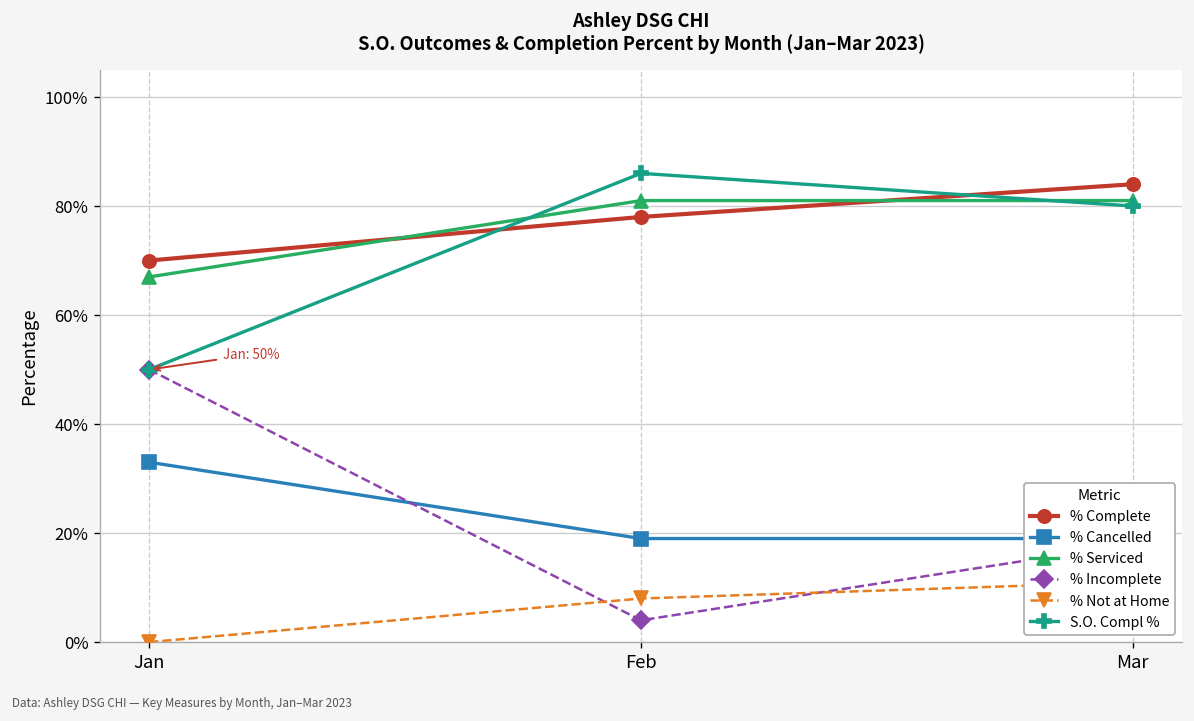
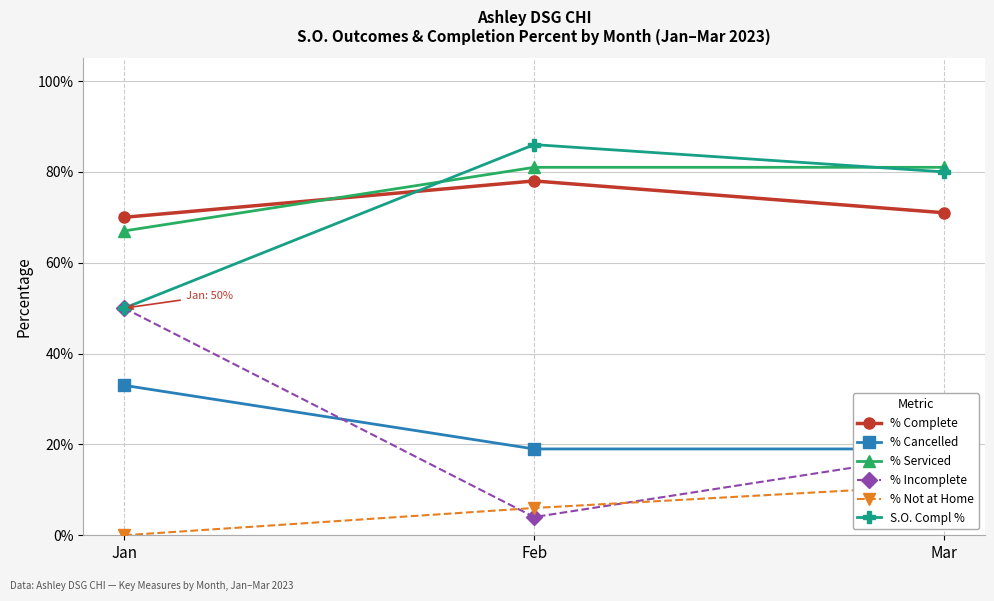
% Not at Home, Feb: 8% -> 6%
% Complete, Mar: 84% -> 71%
